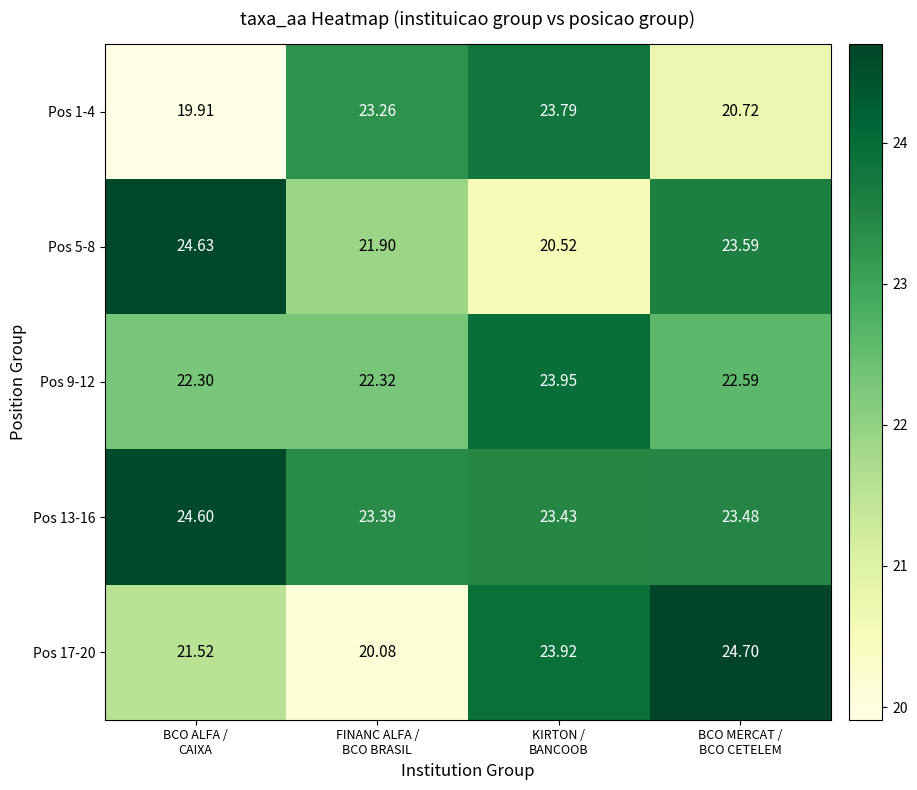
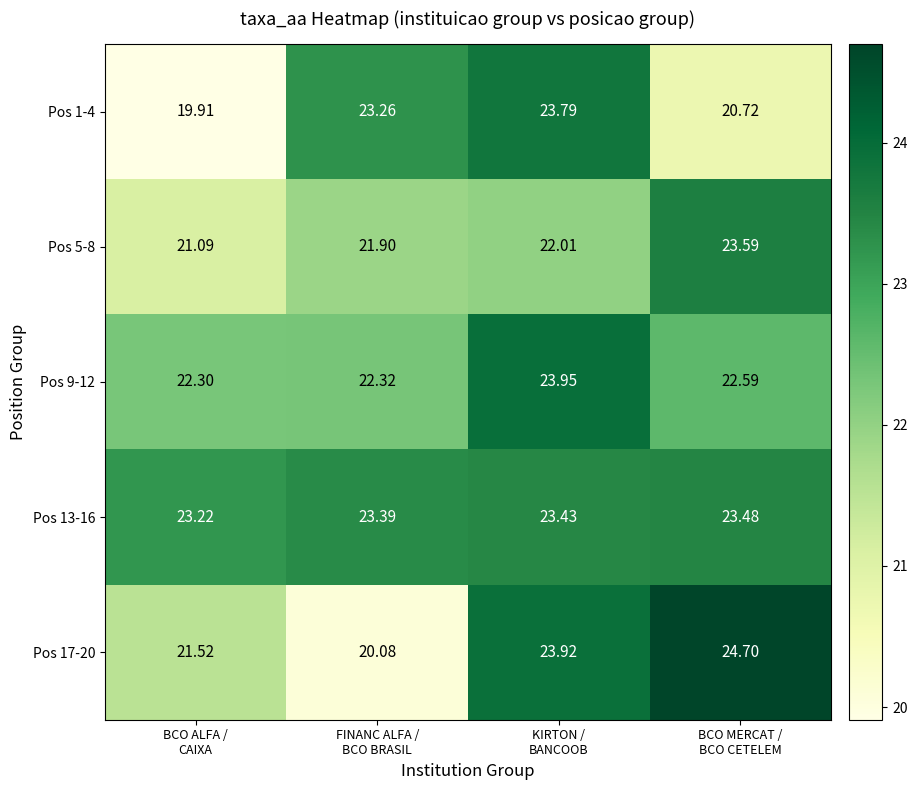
Pos 5-8, BCO ALFA / CAIXA: 24.63 -> 21.09
Pos 5-8, KIRTON / BANCOOB: 20.52 -> 22.01
Pos 13-16, BCO ALFA / CAIXA: 24.60 -> 23.22
